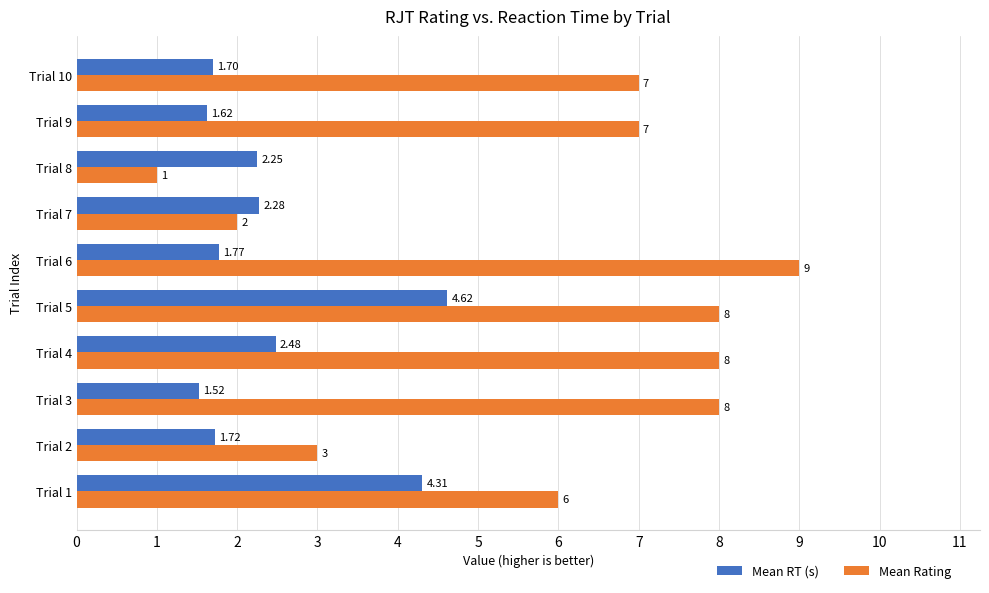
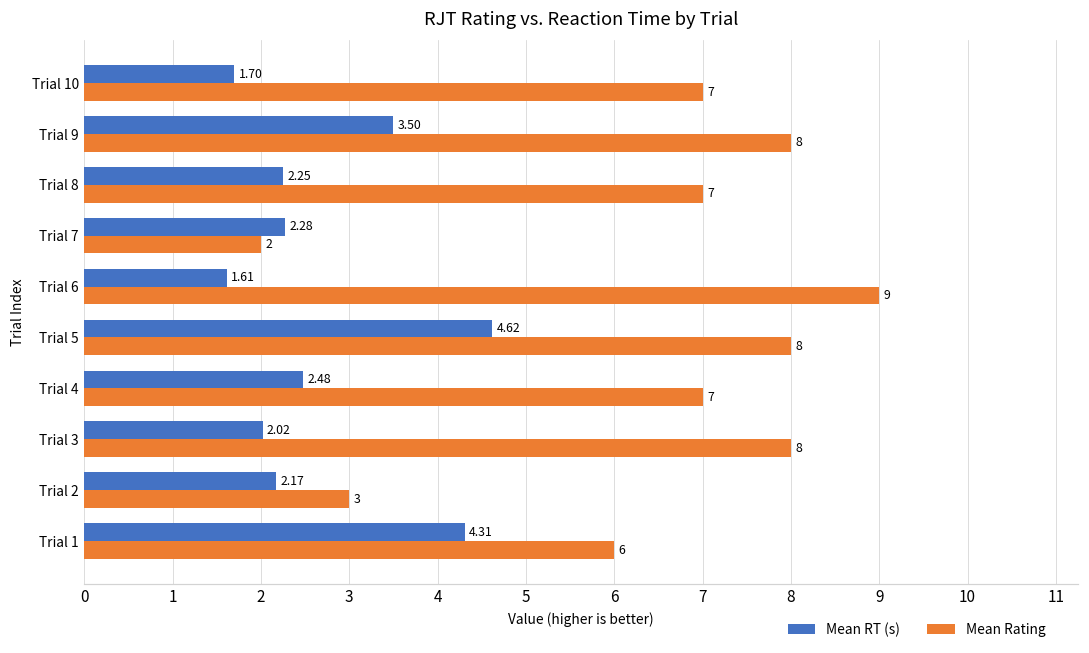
Mean RT (s), Trial 9: 1.62 -> 3.50
Mean Rating, Trial 9: 7 -> 8
Mean Rating, Trial 8: 1 -> 7
Mean RT (s), Trial 6: 1.77 -> 1.61
Mean Rating, Trial 4: 8 -> 7
Mean RT (s), Trial 3: 1.52 -> 2.02
Mean RT (s), Trial 2: 1.72 -> 2.17
